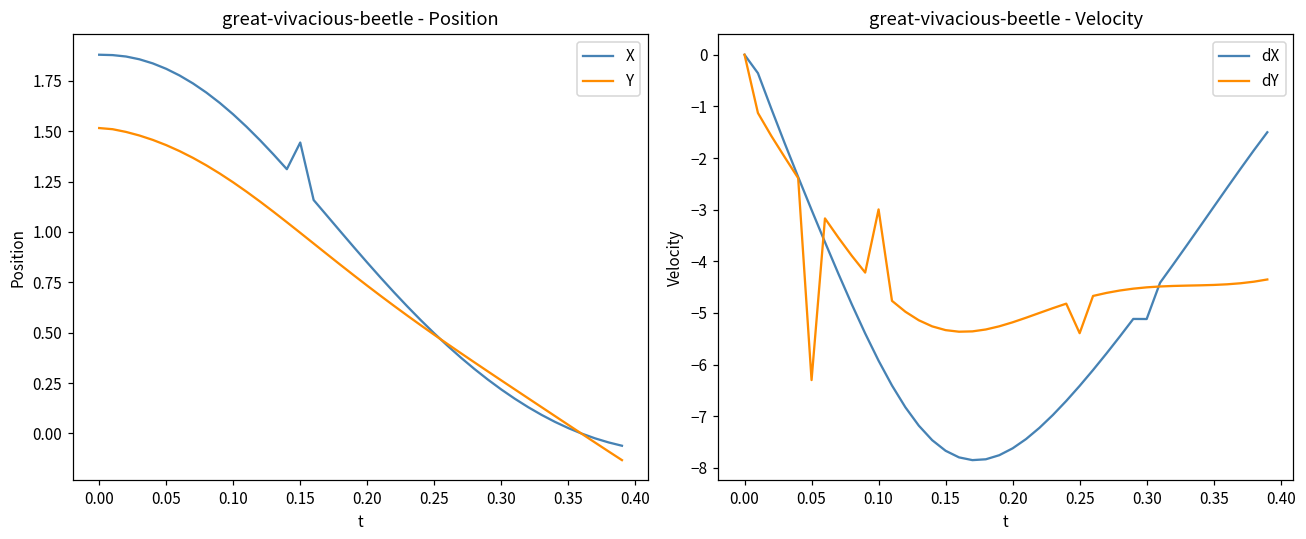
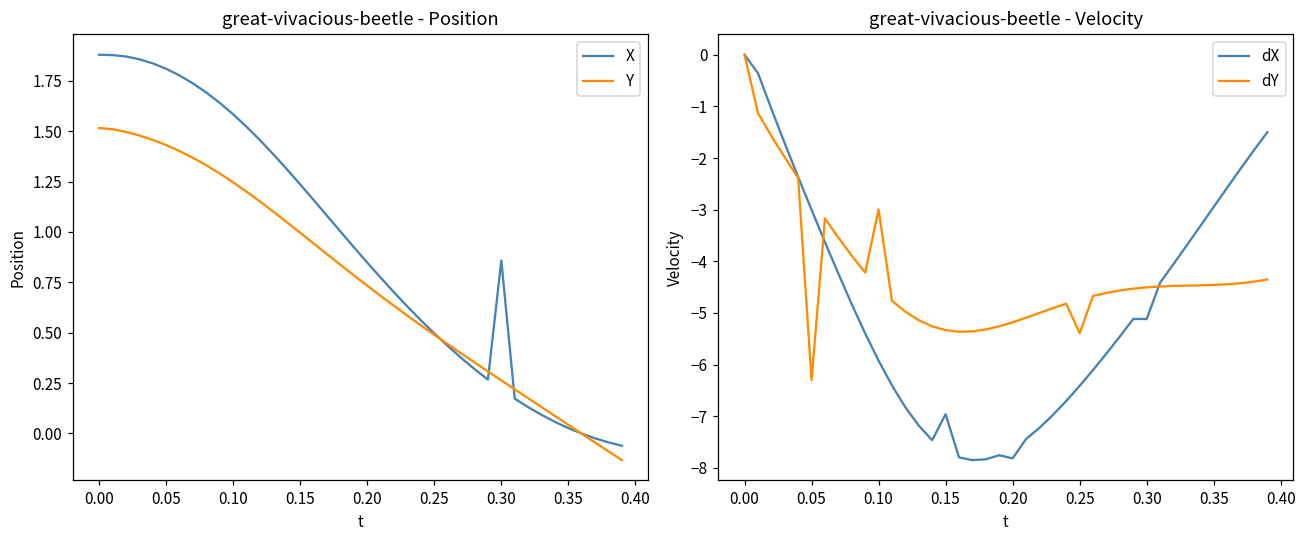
great-vivacious-beetle - Position, X, 0.15: 1.44 -> 1.24
great-vivacious-beetle - Position, X, 0.30: 0.22 -> 0.86
great-vivacious-beetle - Velocity, dX, 0.15: -7.7 -> -7.0
great-vivacious-beetle - Velocity, dX, 0.20: -7.6 -> -7.8
